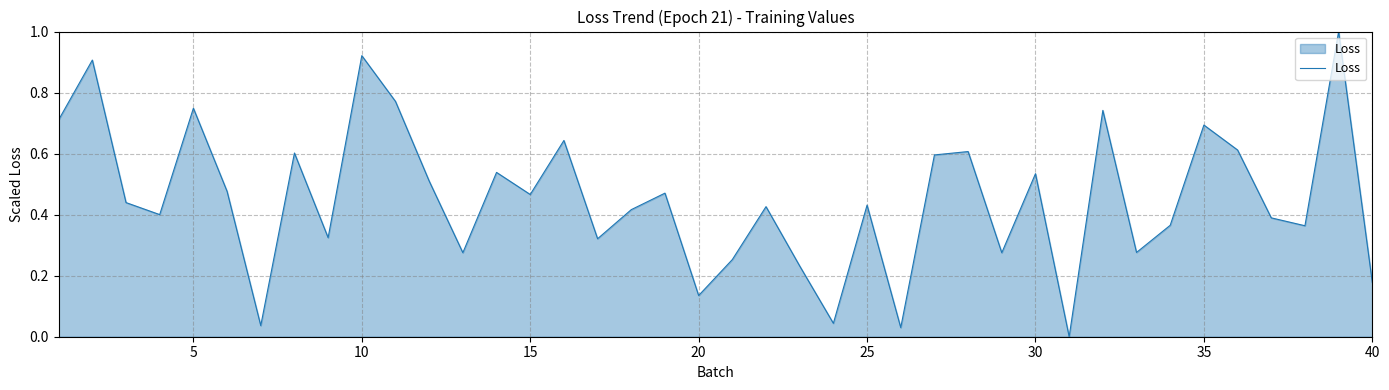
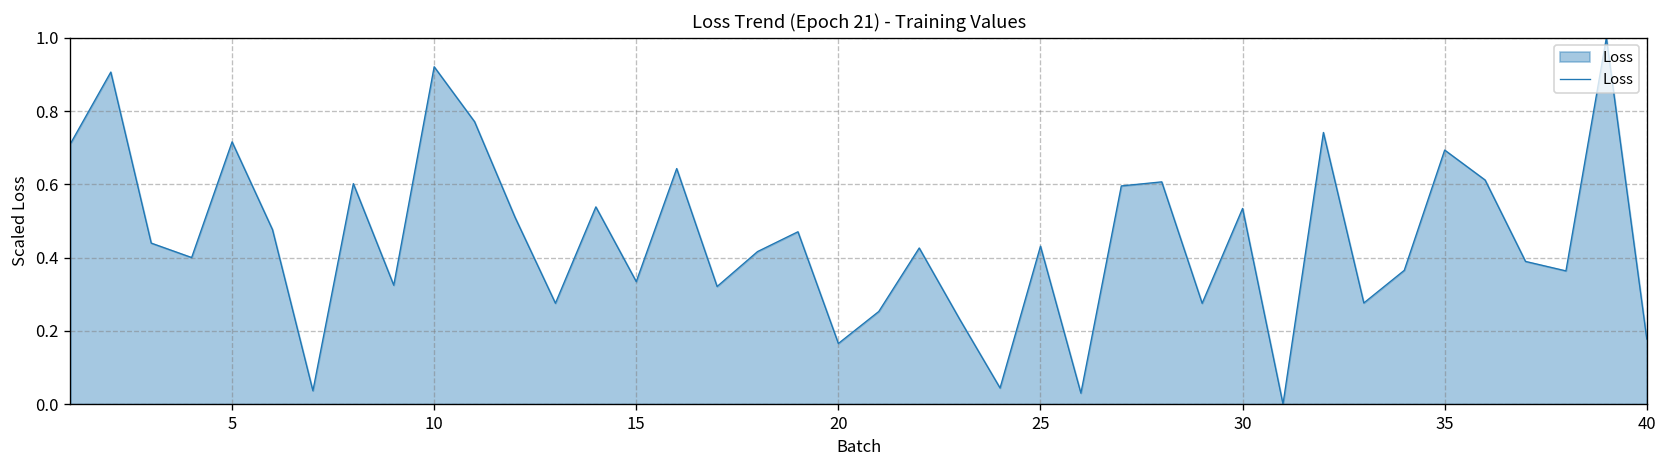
5: 0.75 -> 0.72
15: 0.47 -> 0.33
20: 0.14 -> 0.17
